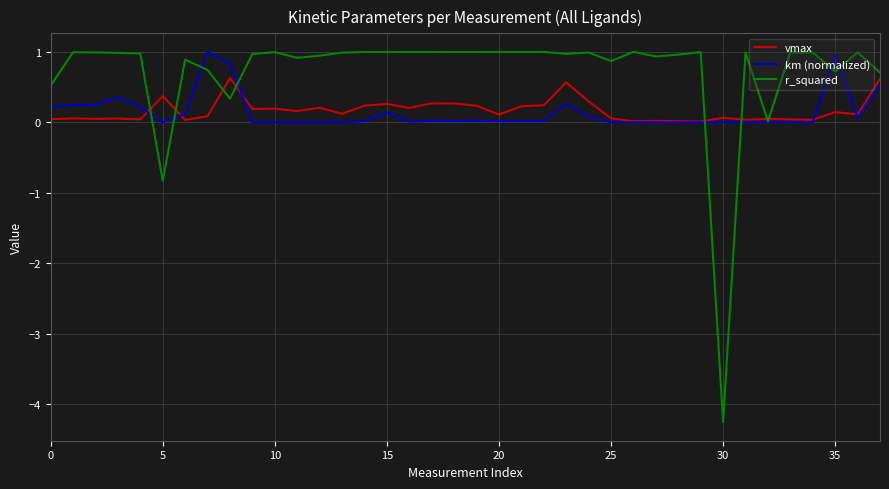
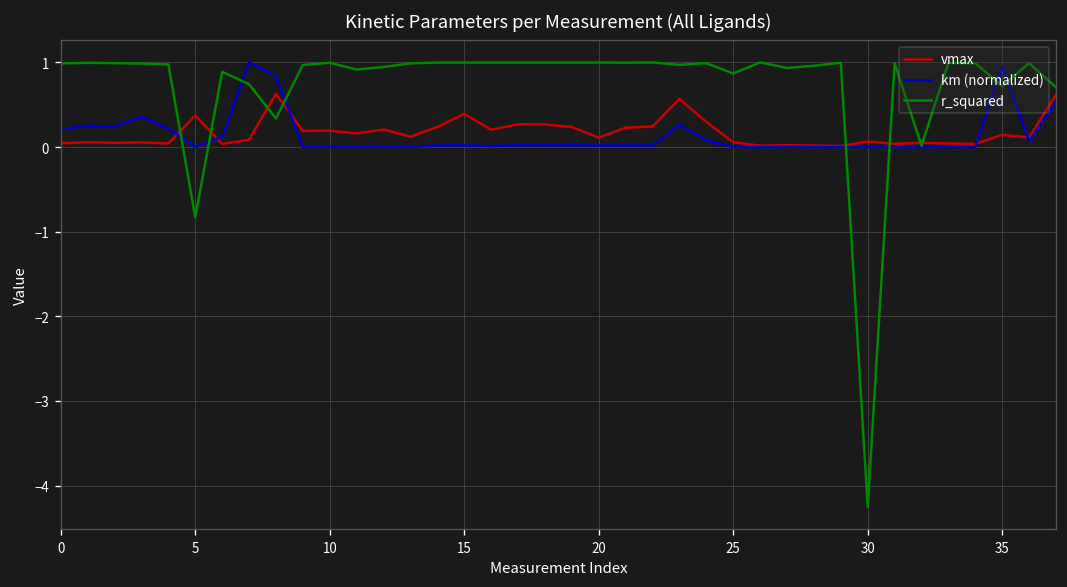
r_squared, 0: 0.5 -> 1.0
vmax, 15: 0.3 -> 0.4
km (normalized), 15: 0.1 -> 0.0
